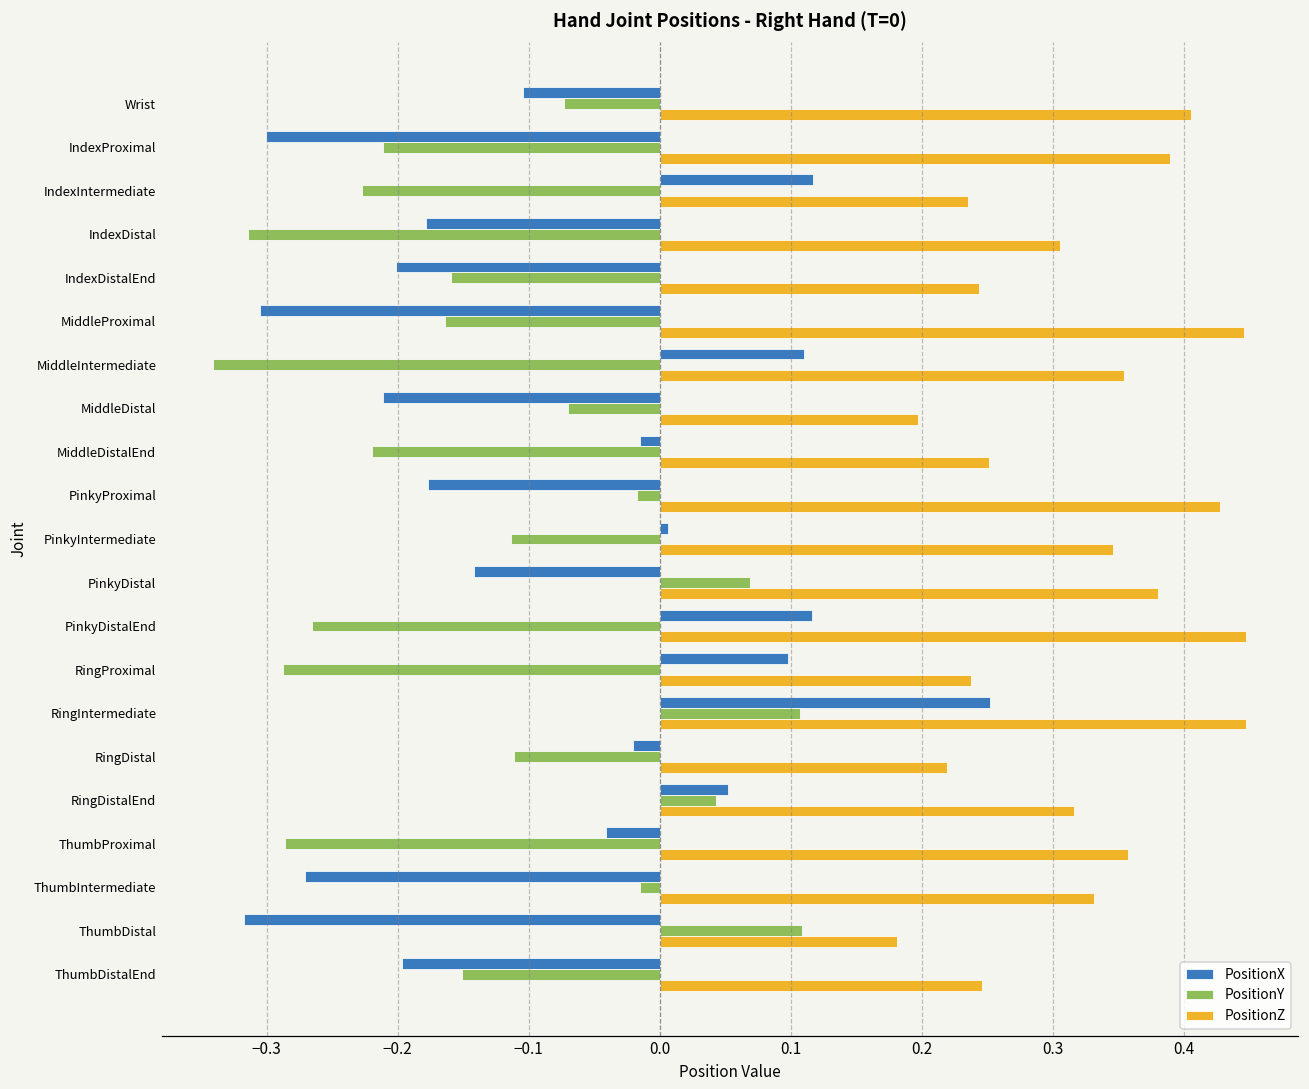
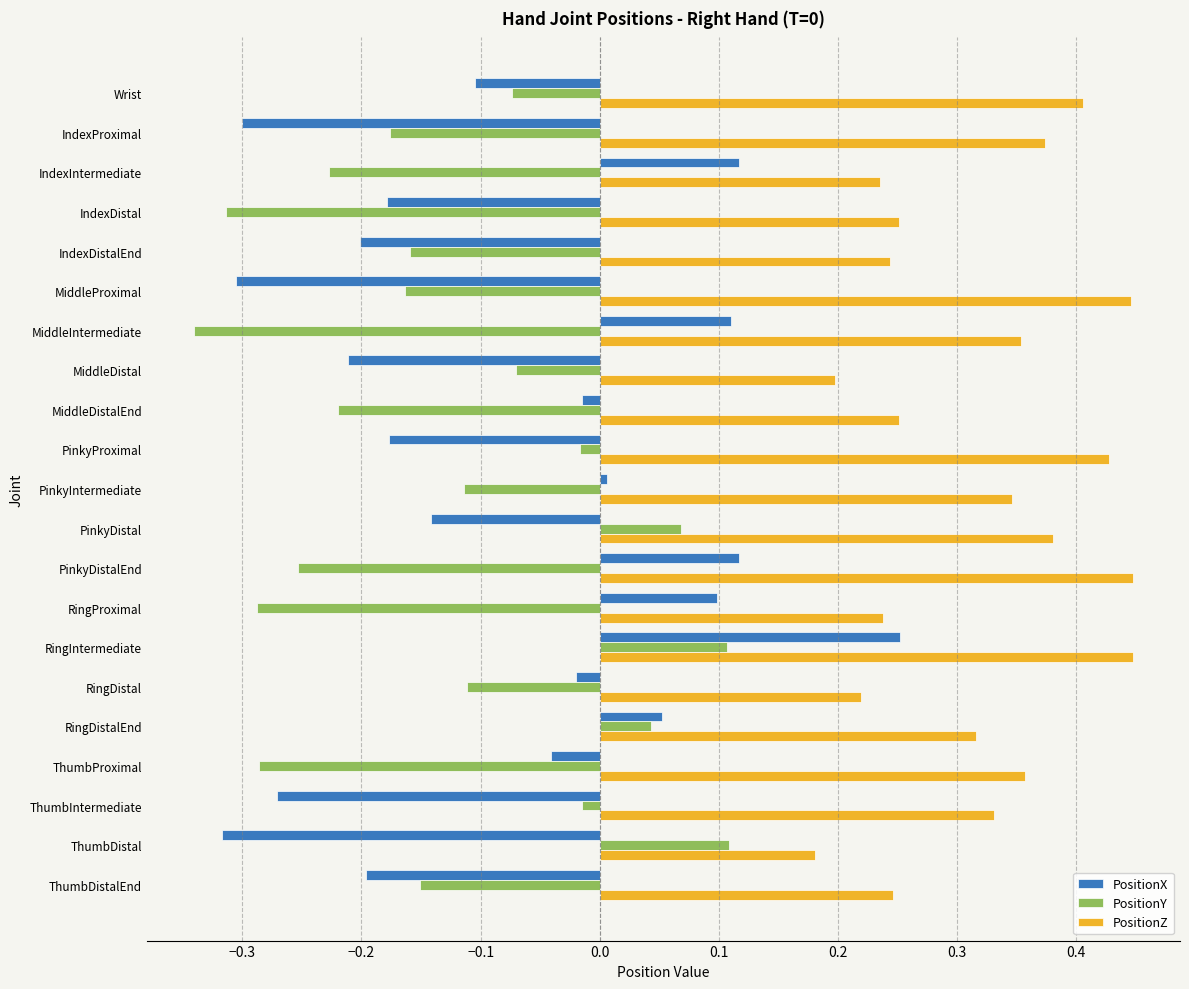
PositionY, IndexProximal: -0.211 -> -0.176
PositionZ, IndexProximal: 0.390 -> 0.374
PositionZ, IndexDistal: 0.306 -> 0.251
PositionY, PinkyDistalEnd: -0.266 -> -0.253
